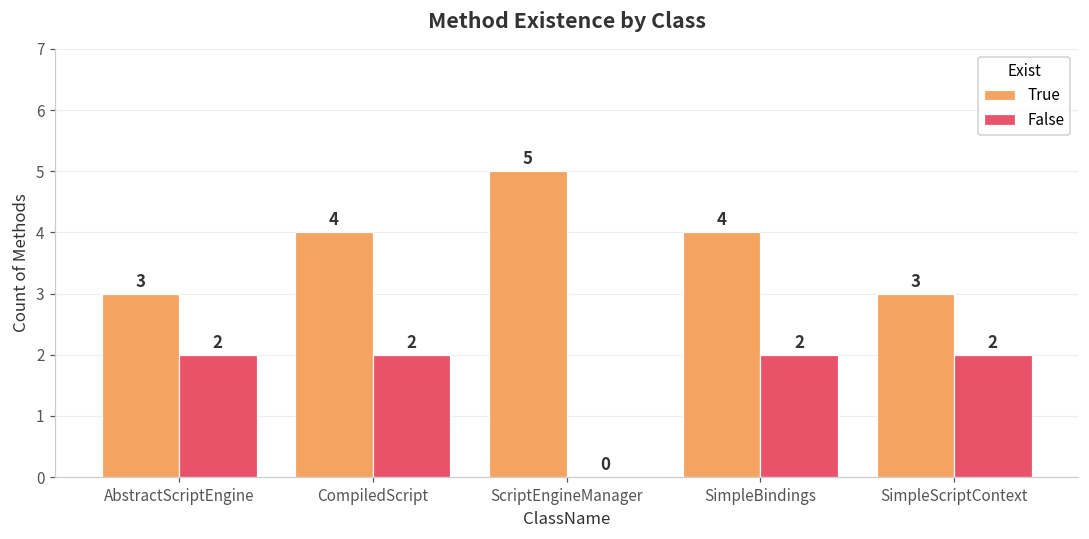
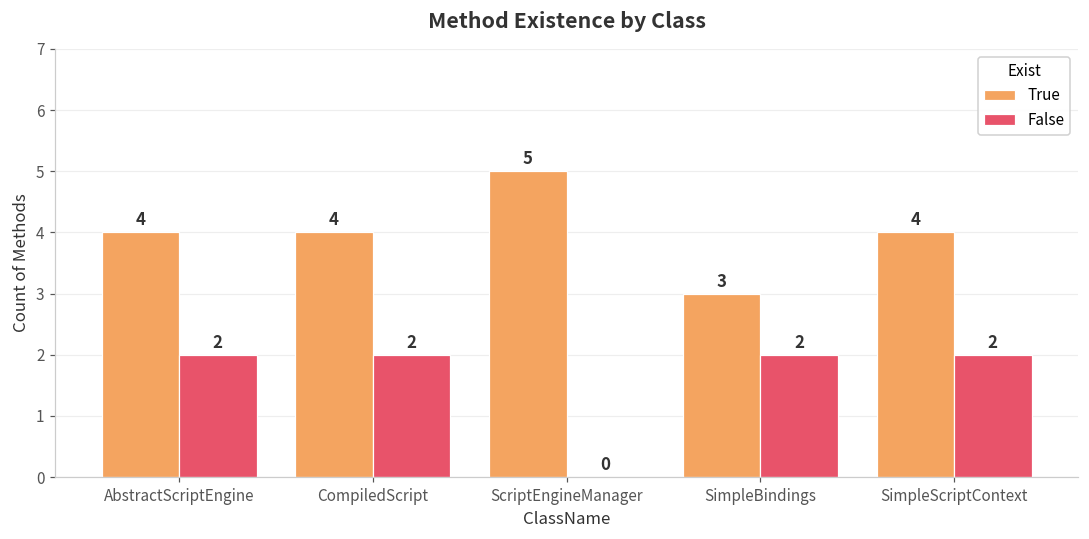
True, AbstractScriptEngine: 3 -> 4
True, SimpleBindings: 4 -> 3
True, SimpleScriptContext: 3 -> 4
